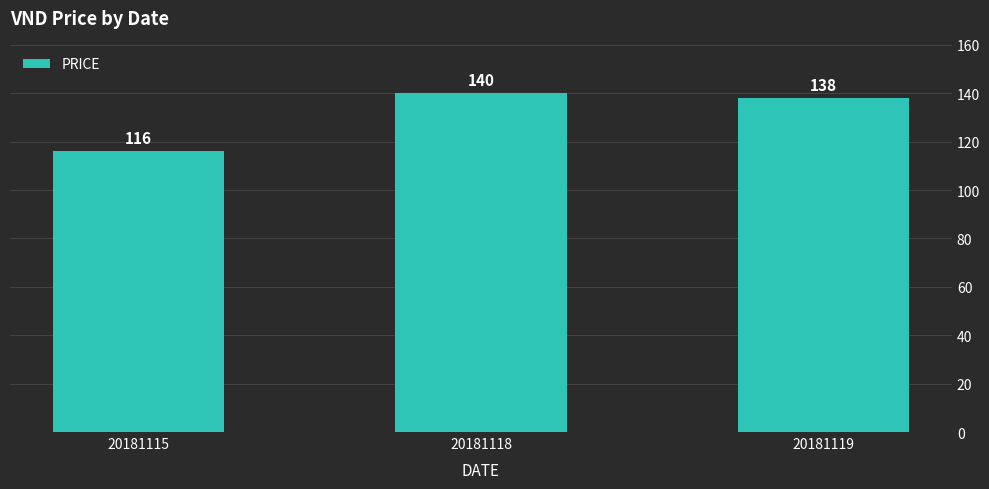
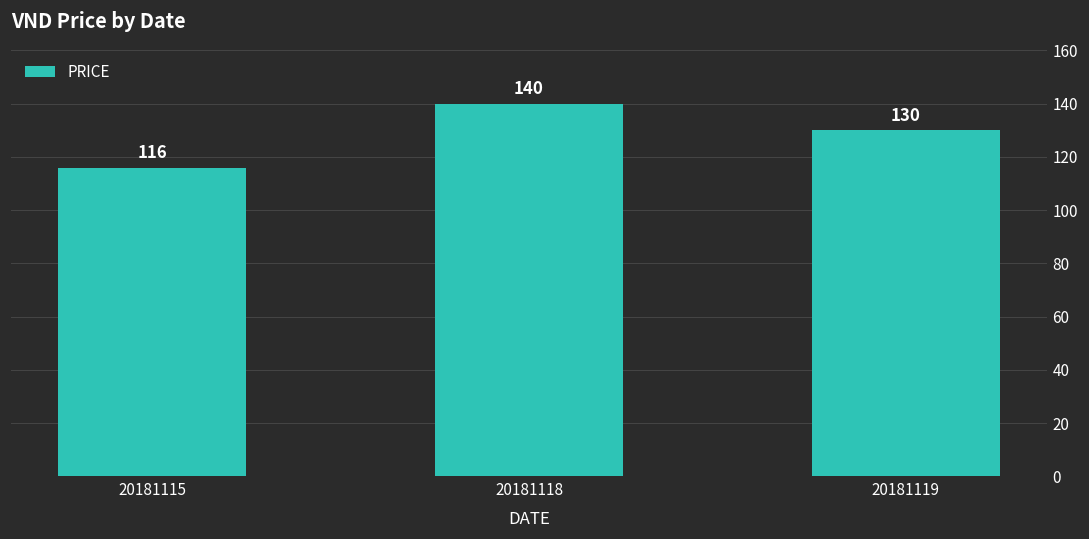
20181119: 138 -> 130
